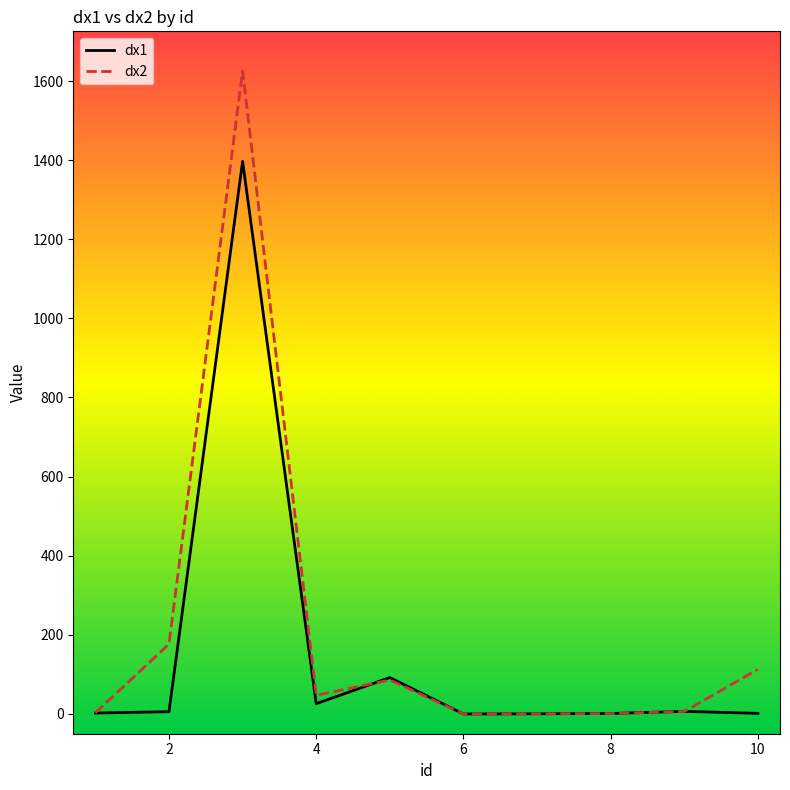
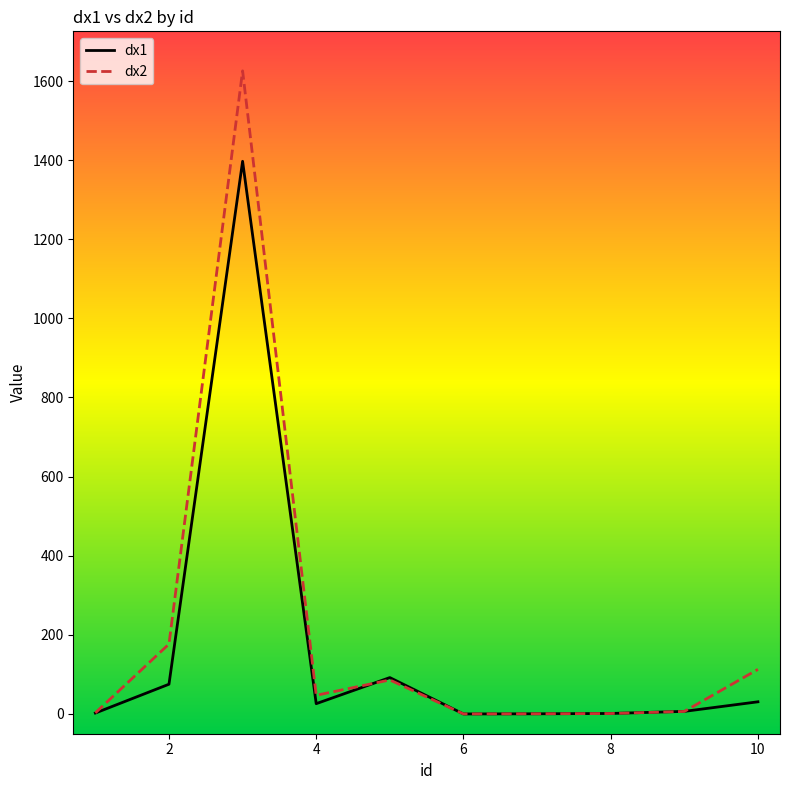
dx1, 2: 0 -> 70
dx1, 10: 0 -> 30
